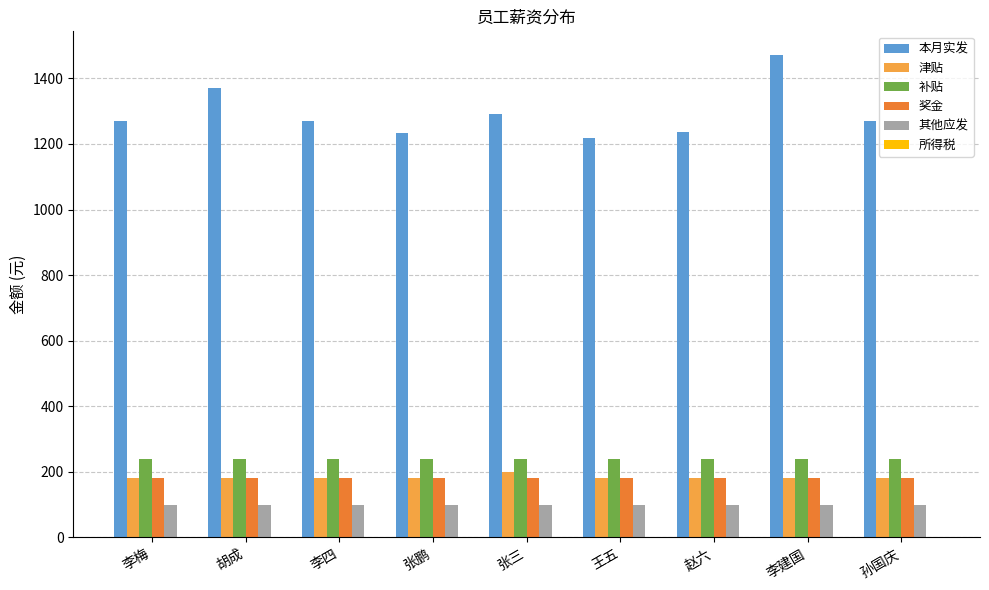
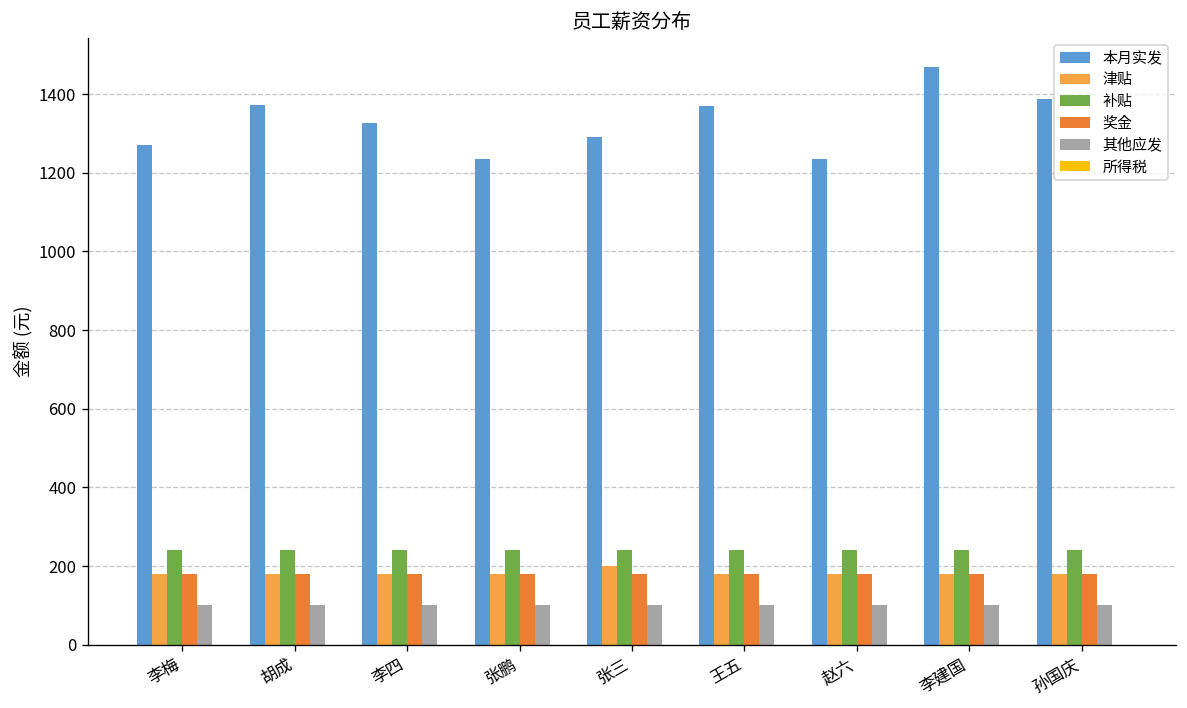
本月实发, 李四: 1270 -> 1330
本月实发, 王五: 1220 -> 1370
本月实发, 孙国庆: 1270 -> 1390
